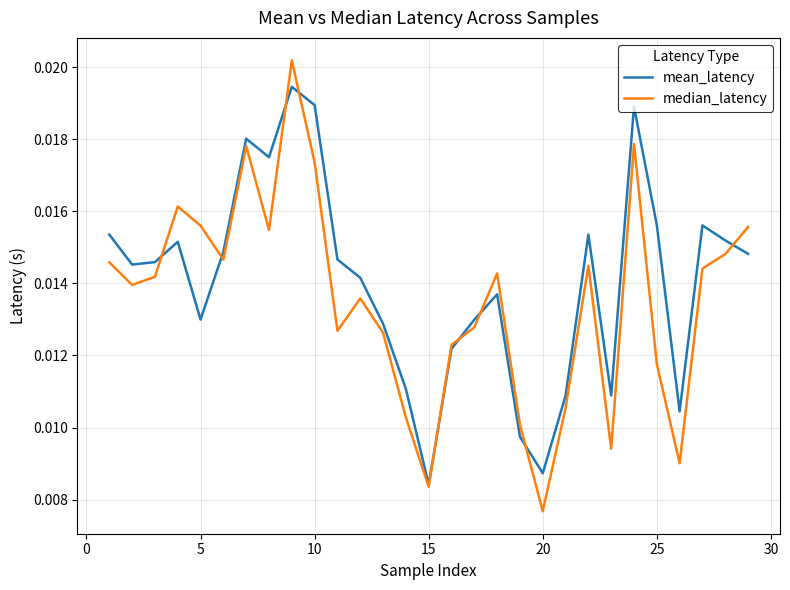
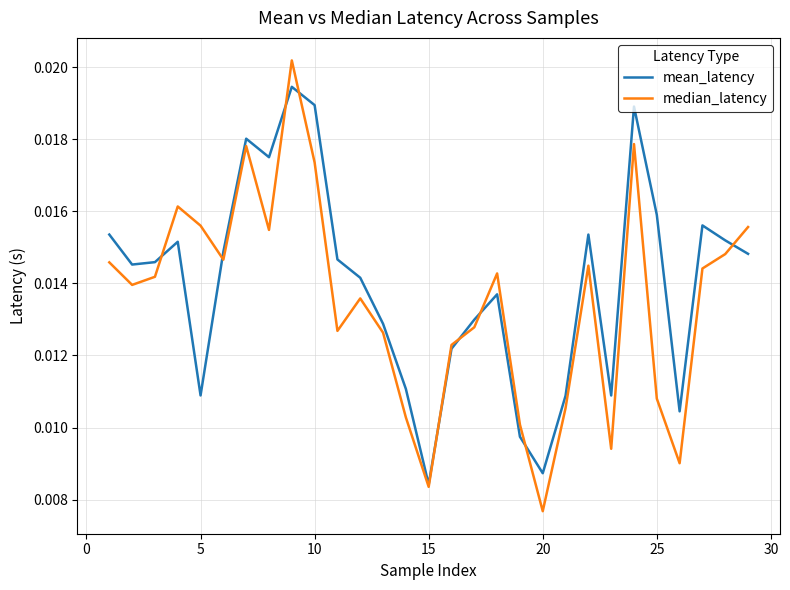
mean_latency, 5: 0.0130 -> 0.0109
mean_latency, 25: 0.0156 -> 0.0159
median_latency, 25: 0.0118 -> 0.0108
